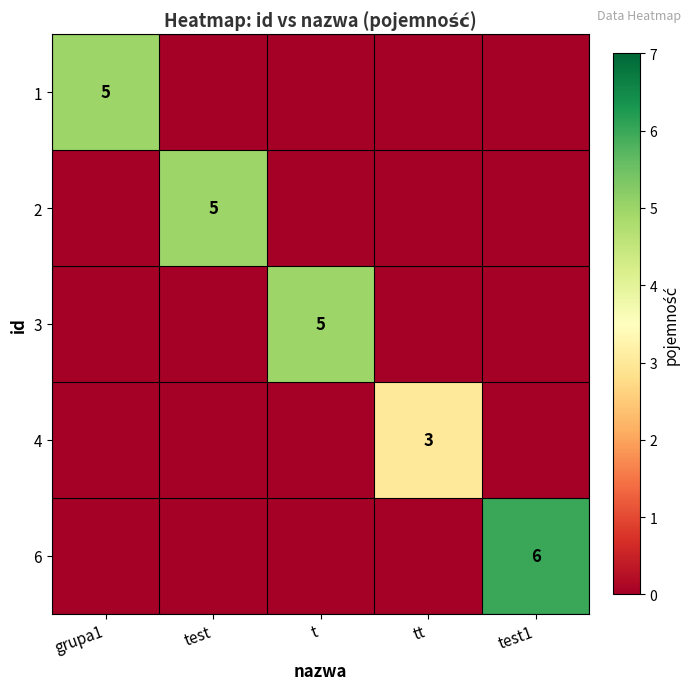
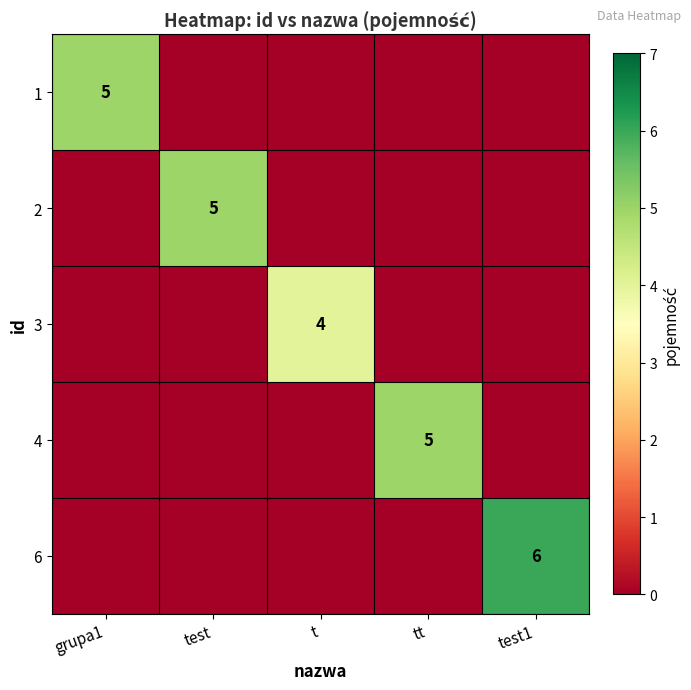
3, t: 5 -> 4
4, tt: 3 -> 5
